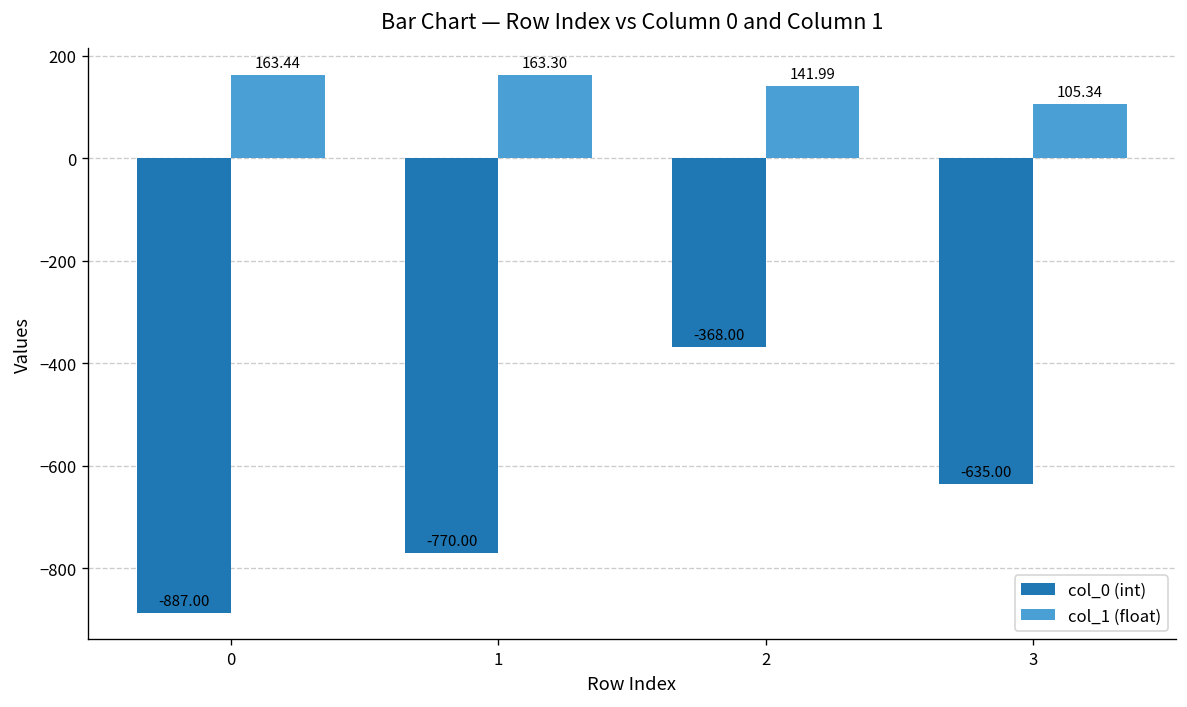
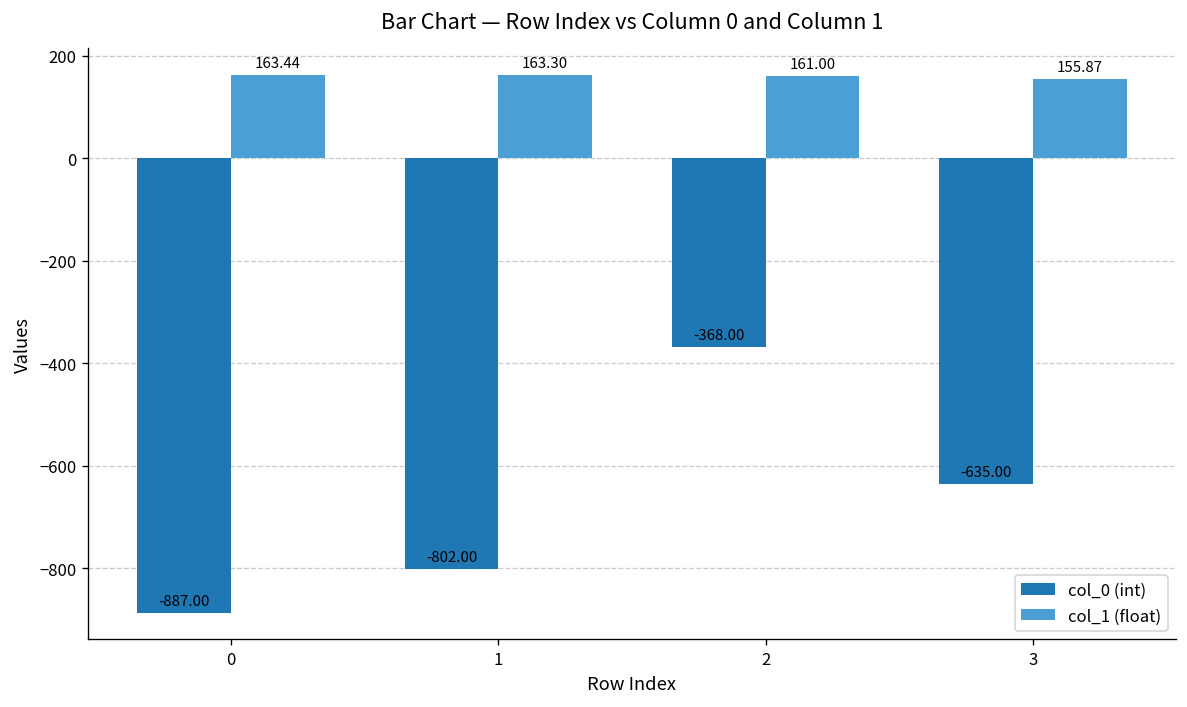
col_0 (int), 1: -770.00 -> -802.00
col_1 (float), 2: 141.99 -> 161.00
col_1 (float), 3: 105.34 -> 155.87
